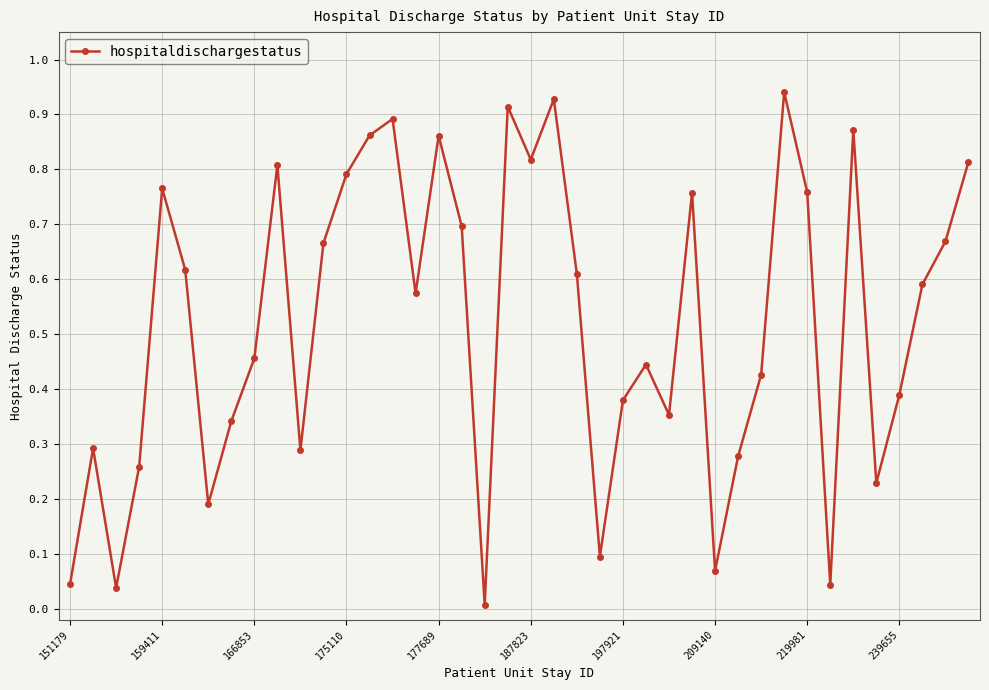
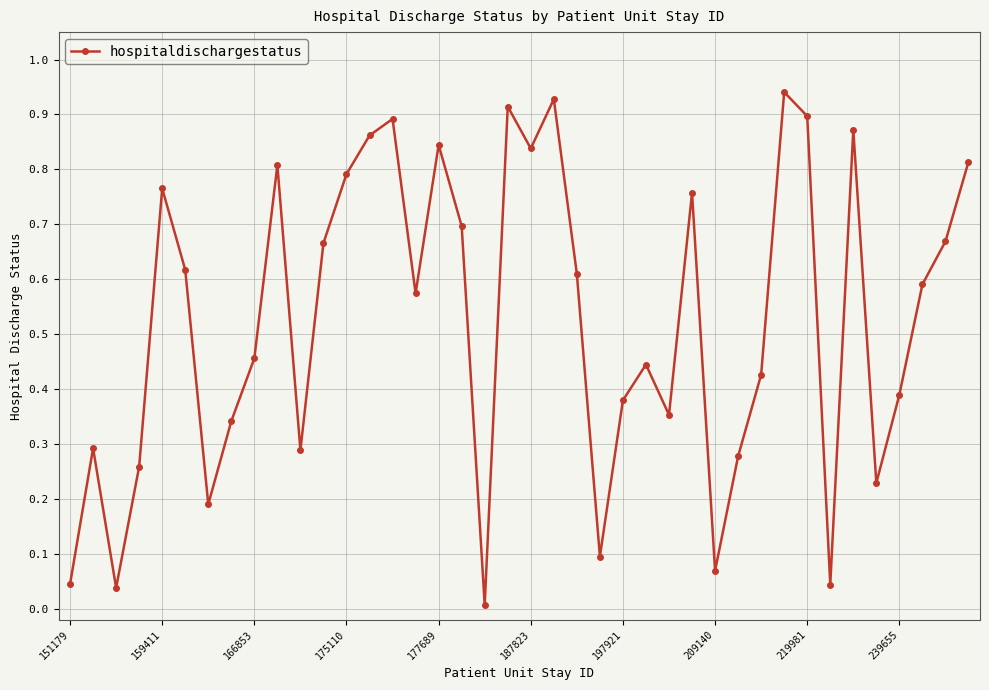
177689: 0.86 -> 0.84
187823: 0.82 -> 0.84
219981: 0.76 -> 0.90
